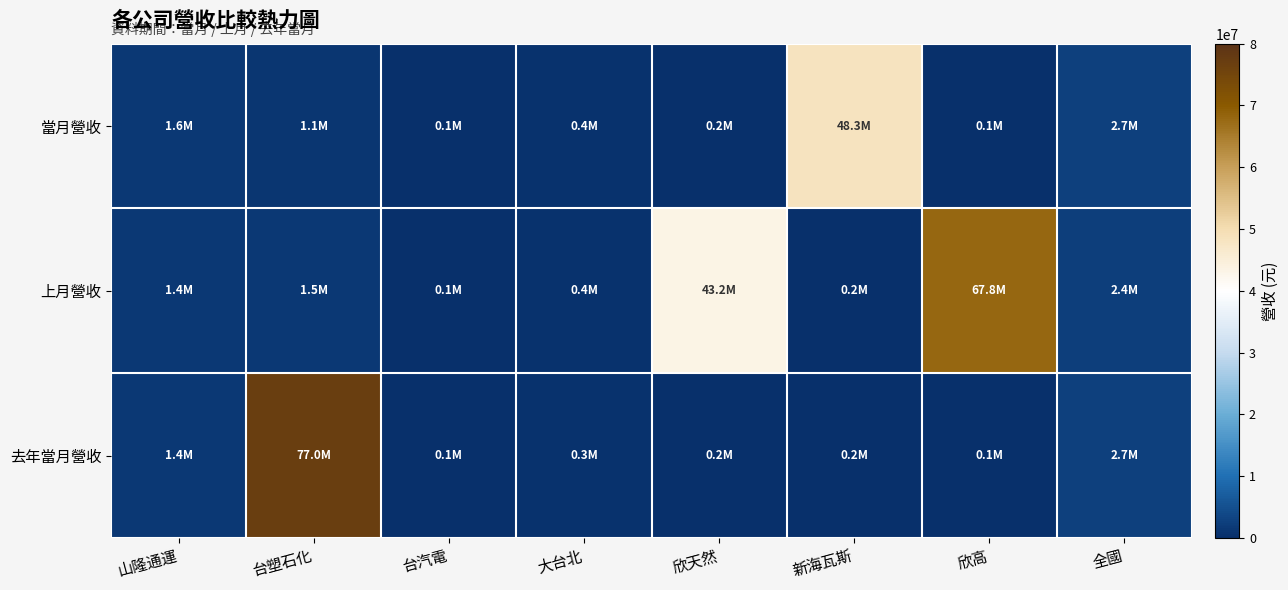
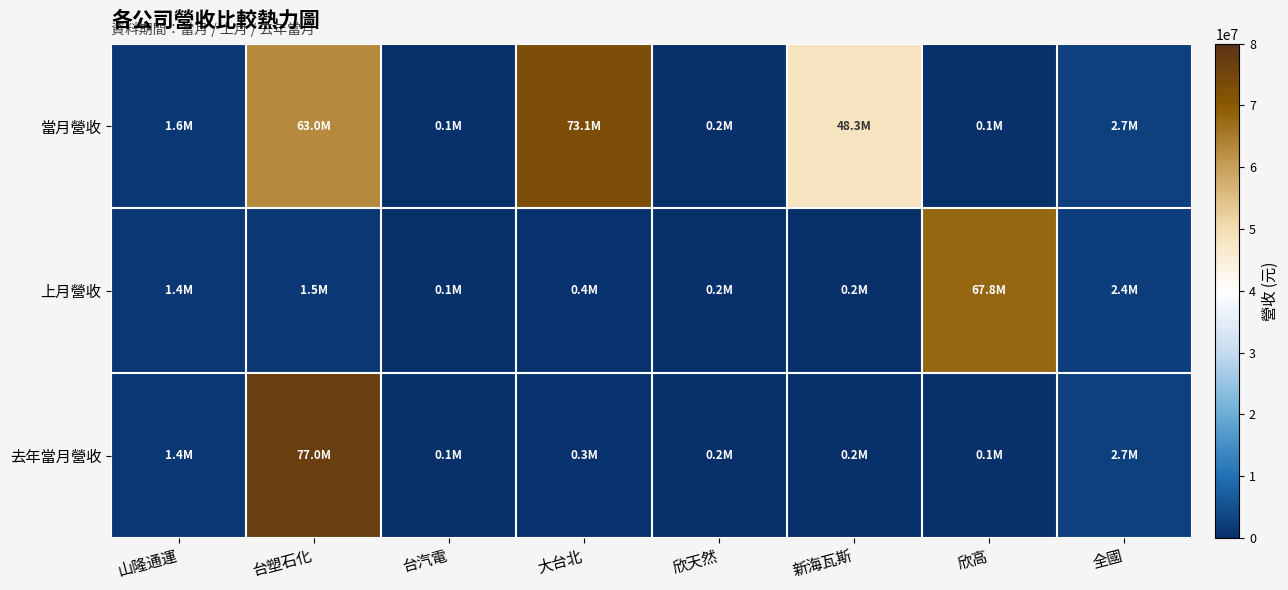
當月營收, 台塑石化: 1.1M -> 63.0M
當月營收, 大台北: 0.4M -> 73.1M
上月營收, 欣天然: 43.2M -> 0.2M
